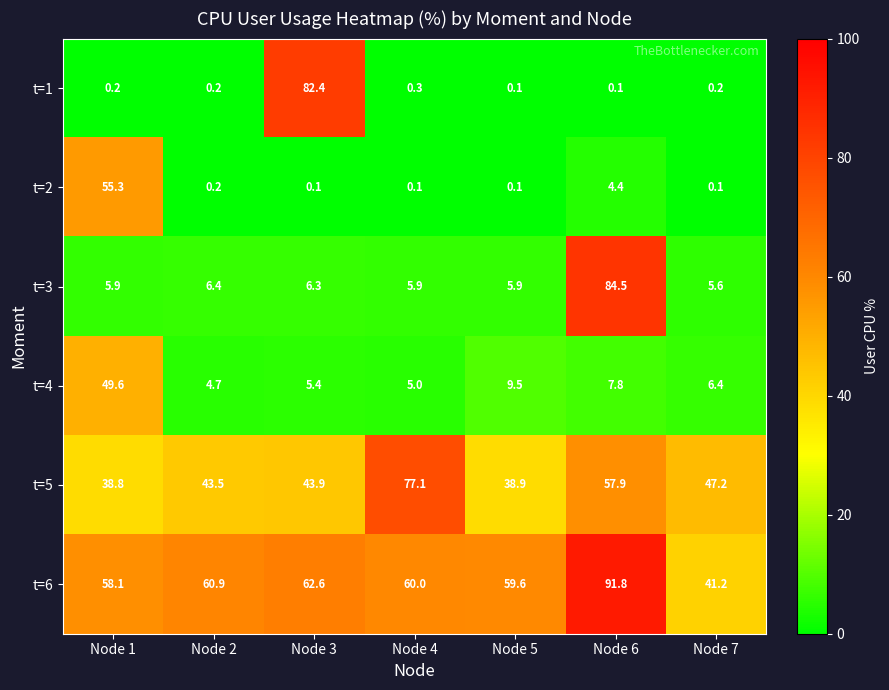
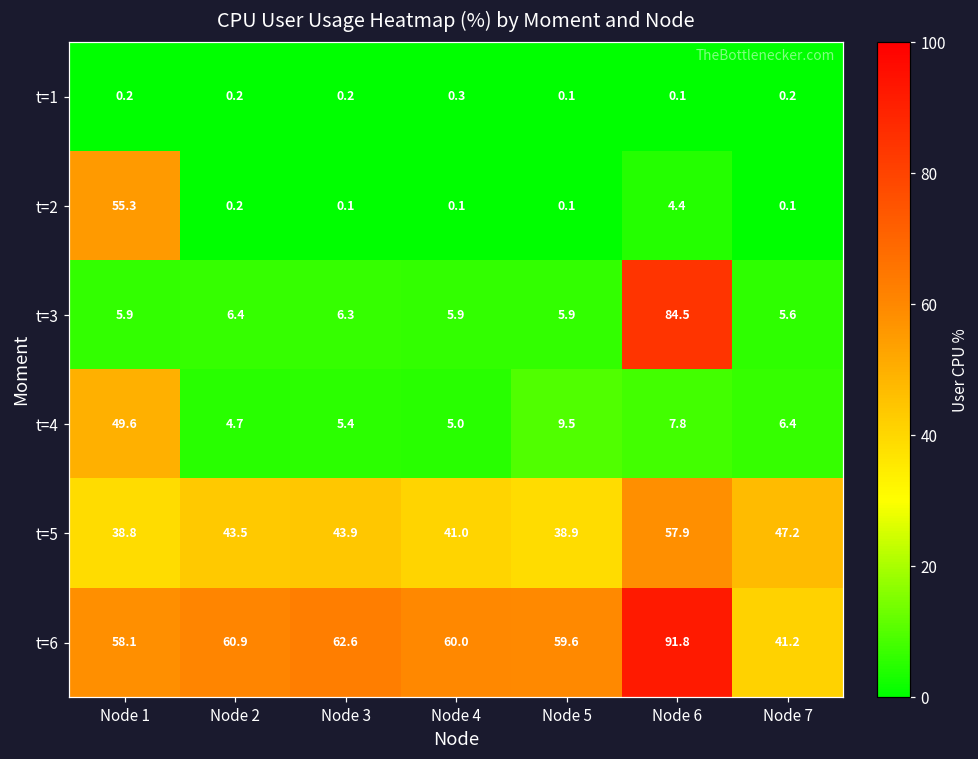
t=1, Node 3: 82.4 -> 0.2
t=5, Node 4: 77.1 -> 41.0
